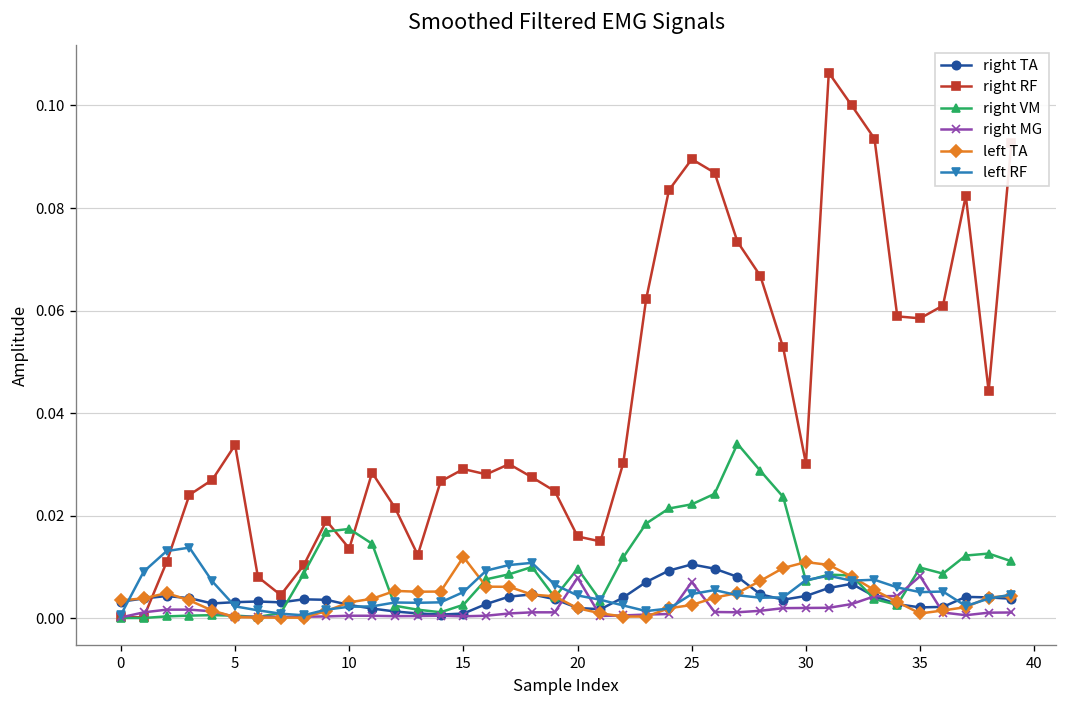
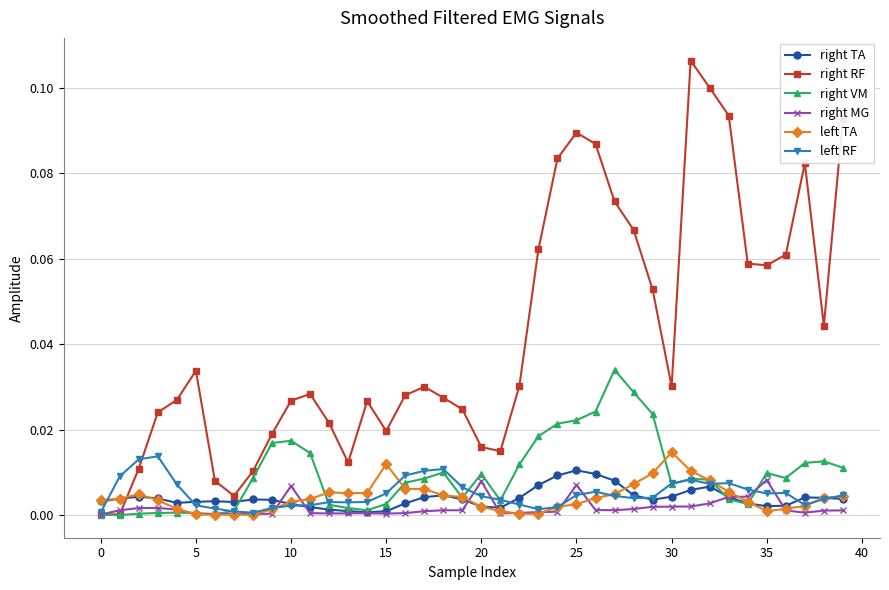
right RF, 10: 0.014 -> 0.027
right MG, 10: 0.000 -> 0.007
right RF, 15: 0.029 -> 0.020
left TA, 30: 0.011 -> 0.015
